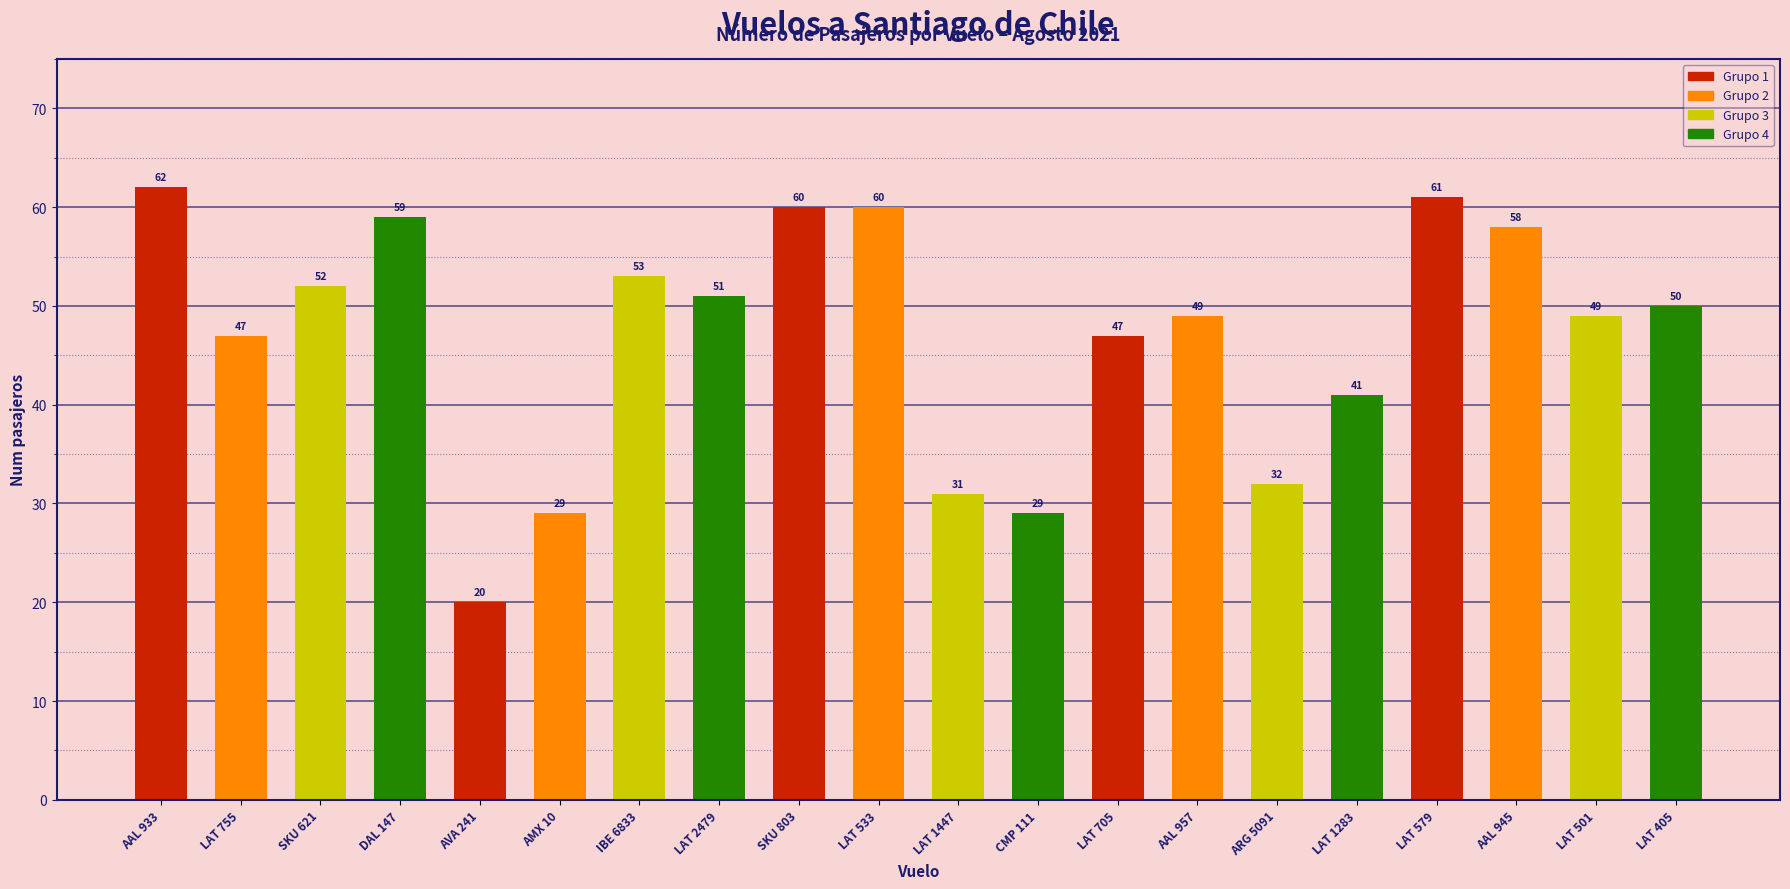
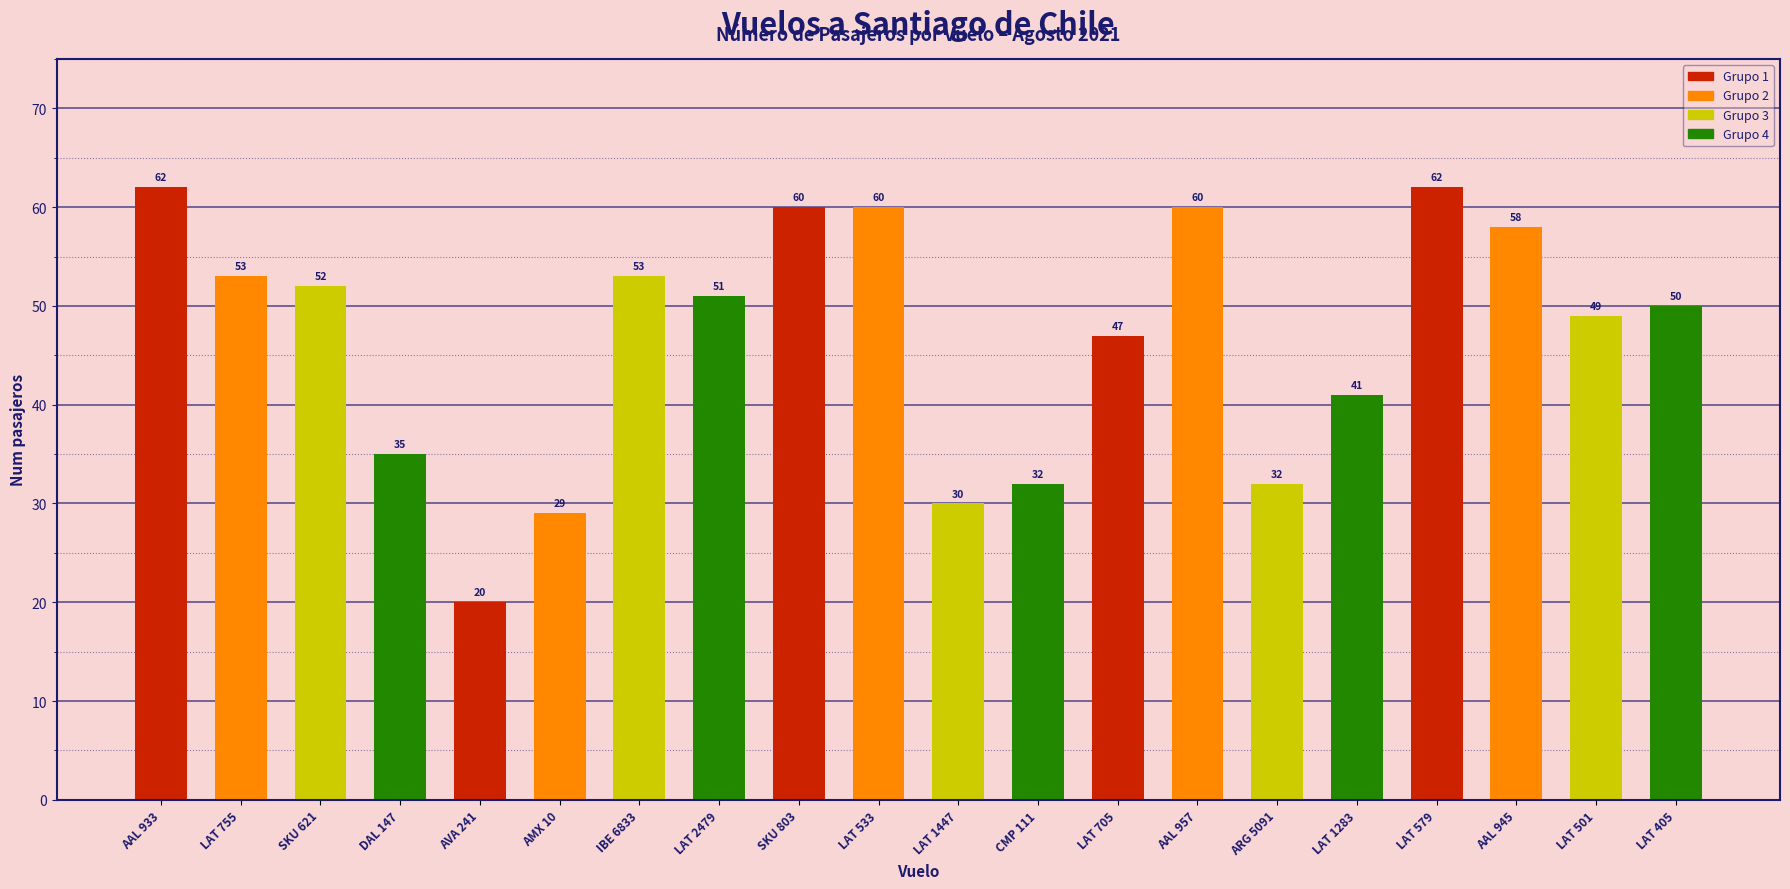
LAT 755: 47 -> 53
DAL 147: 59 -> 35
LAT 1447: 31 -> 30
CMP 111: 29 -> 32
AAL 957: 49 -> 60
LAT 579: 61 -> 62
